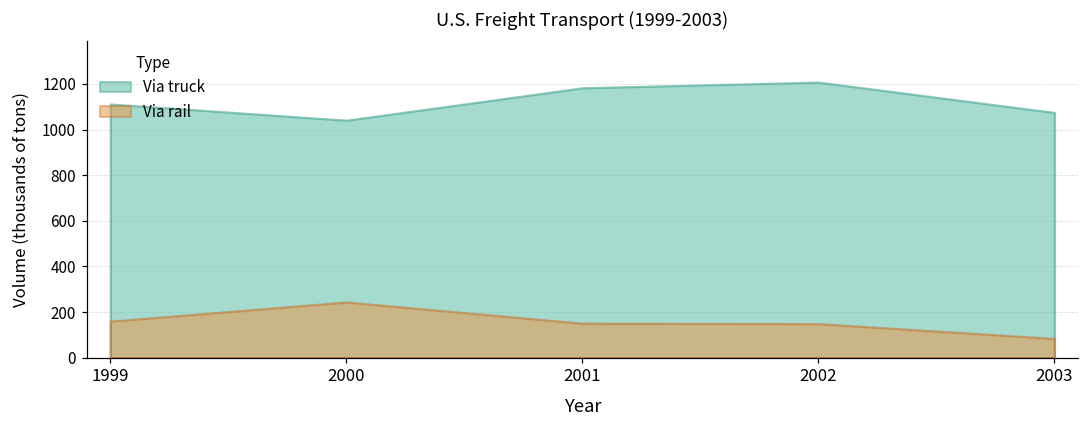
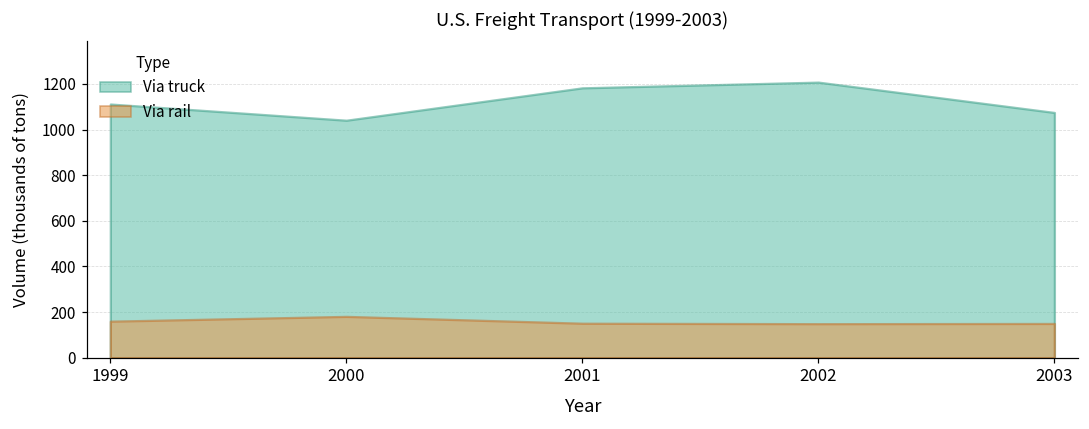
Via rail, 2000: 240 -> 180
Via rail, 2003: 80 -> 150
